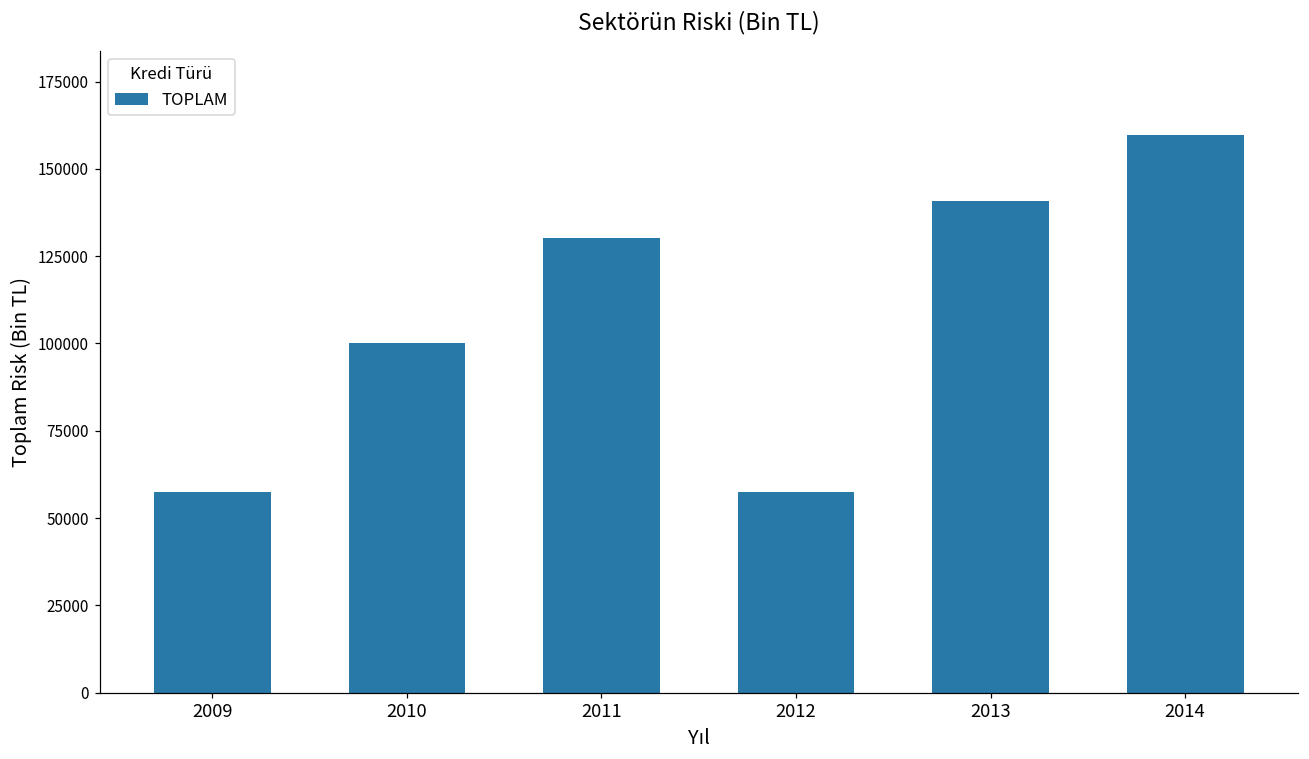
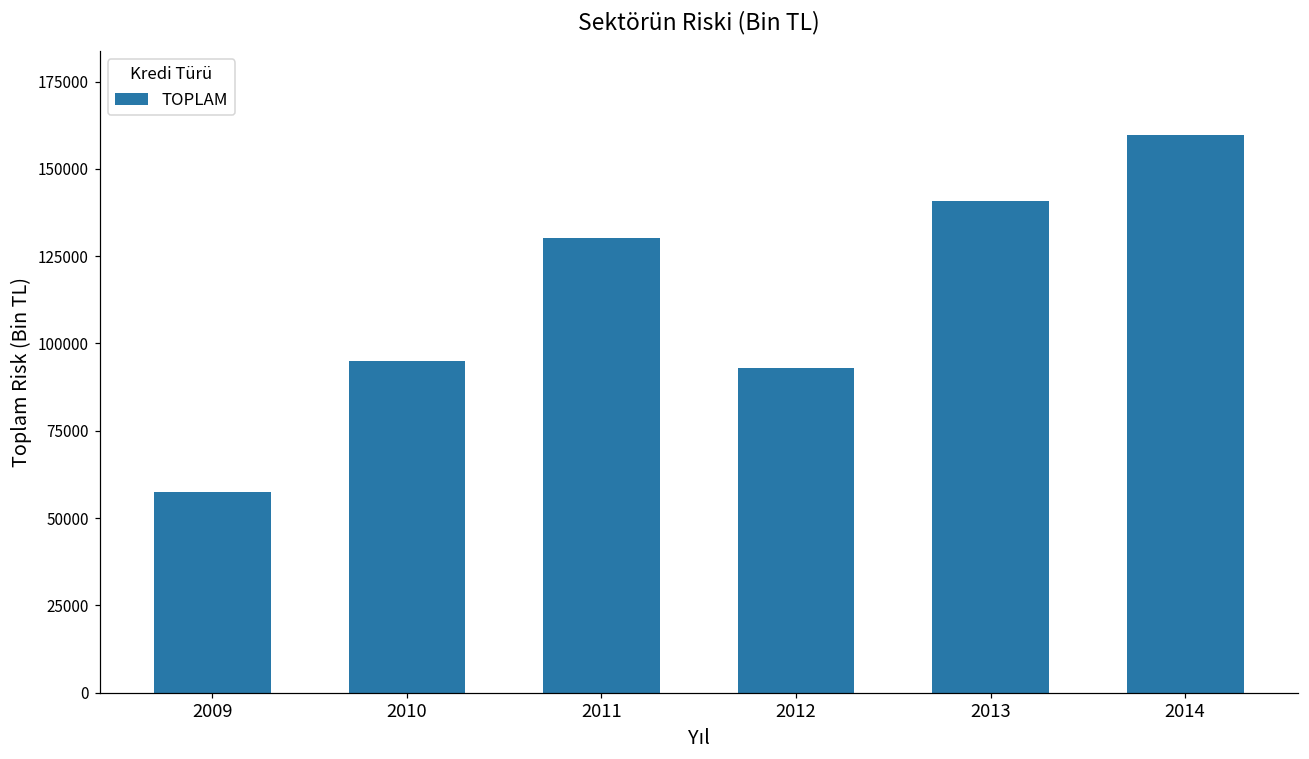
2010: 100000 -> 95000
2012: 58000 -> 93000
